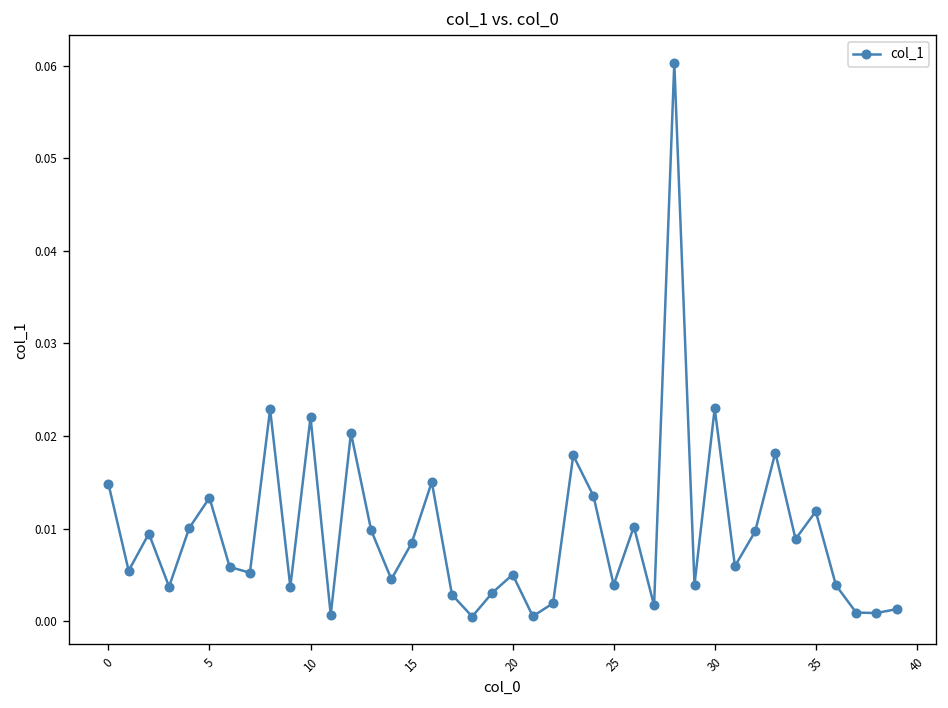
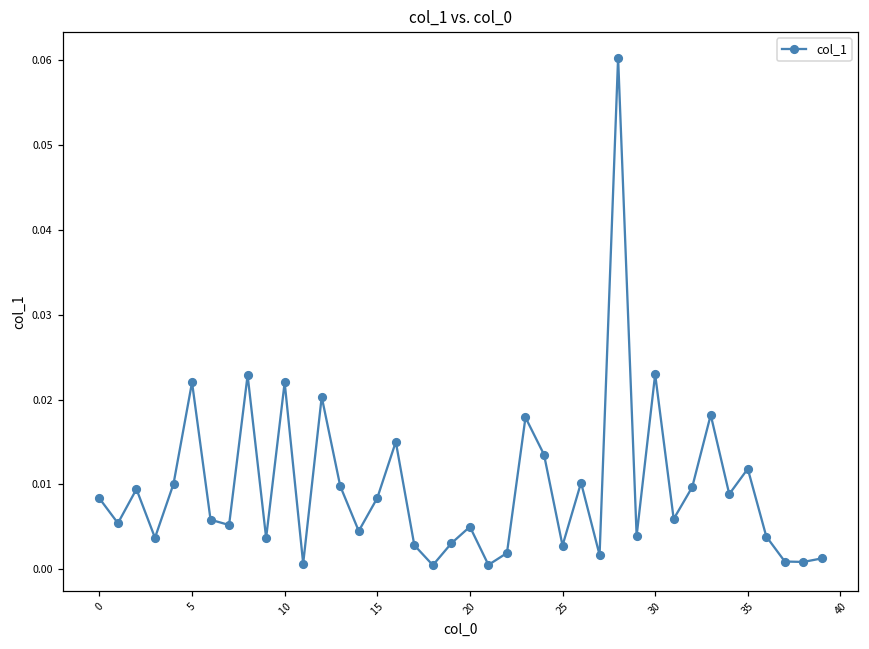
0: 0.015 -> 0.008
5: 0.013 -> 0.022
25: 0.004 -> 0.003
